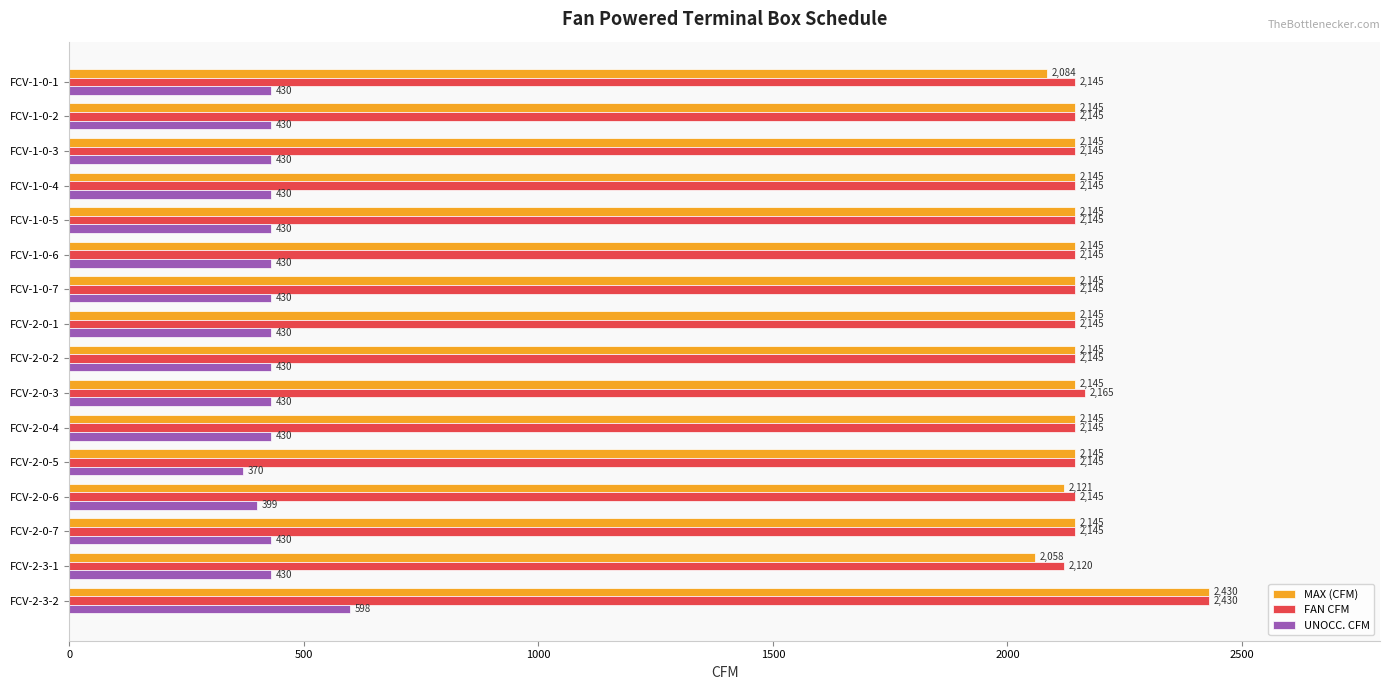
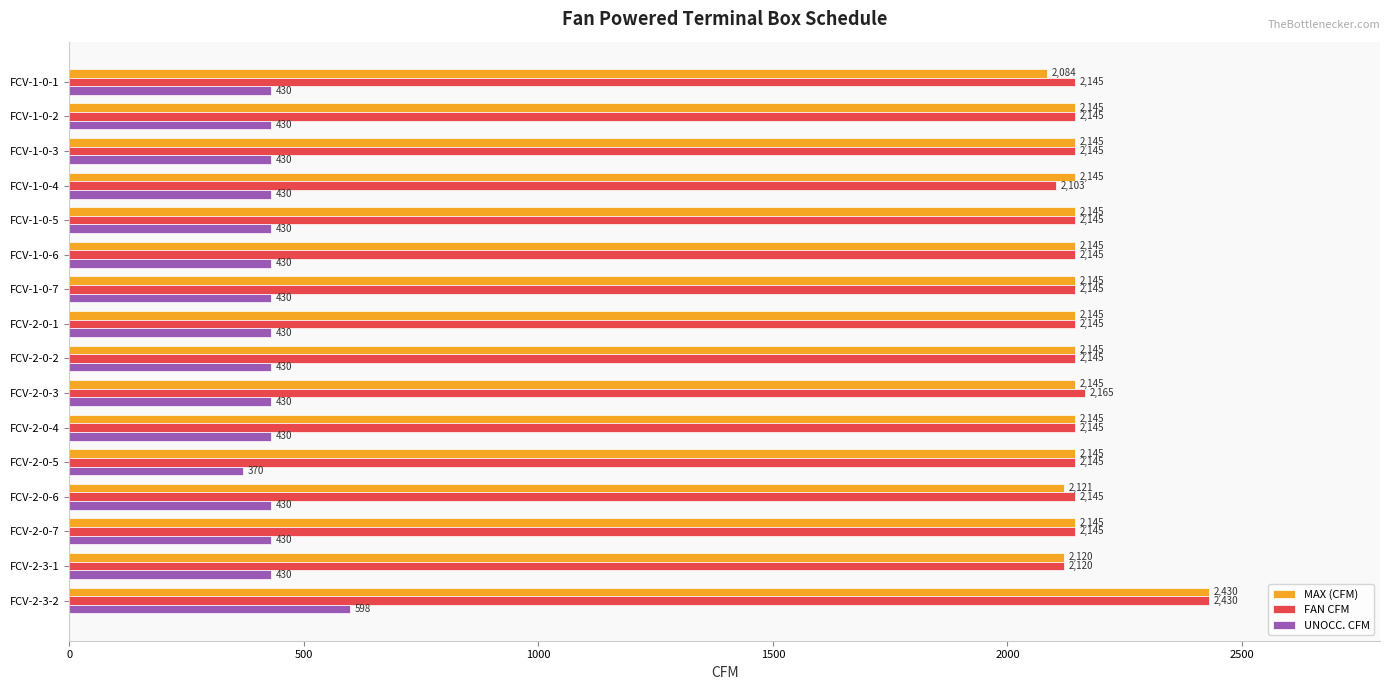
FAN CFM, FCV-1-0-4: 2,145 -> 2,103
UNOCC. CFM, FCV-2-0-6: 399 -> 430
MAX (CFM), FCV-2-3-1: 2,058 -> 2,120
